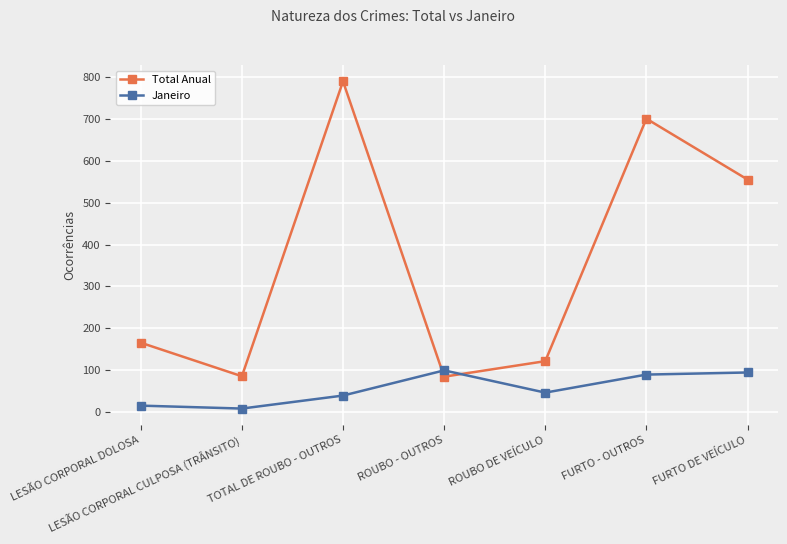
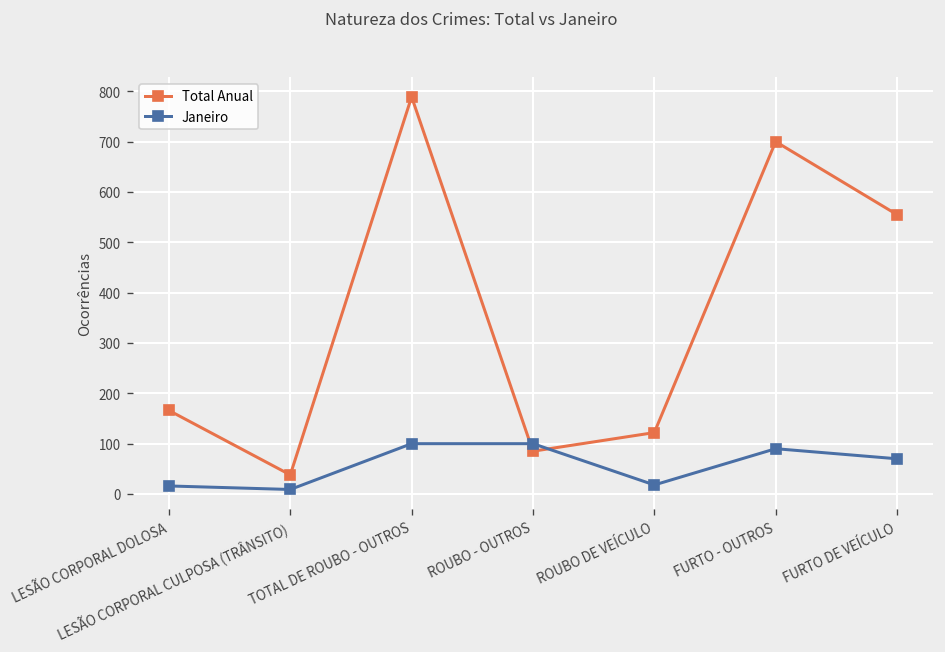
Total Anual, LESÃO CORPORAL CULPOSA (TRÂNSITO): 90 -> 40
Janeiro, TOTAL DE ROUBO - OUTROS: 40 -> 100
Janeiro, ROUBO DE VEÍCULO: 50 -> 20
Janeiro, FURTO DE VEÍCULO: 100 -> 70
